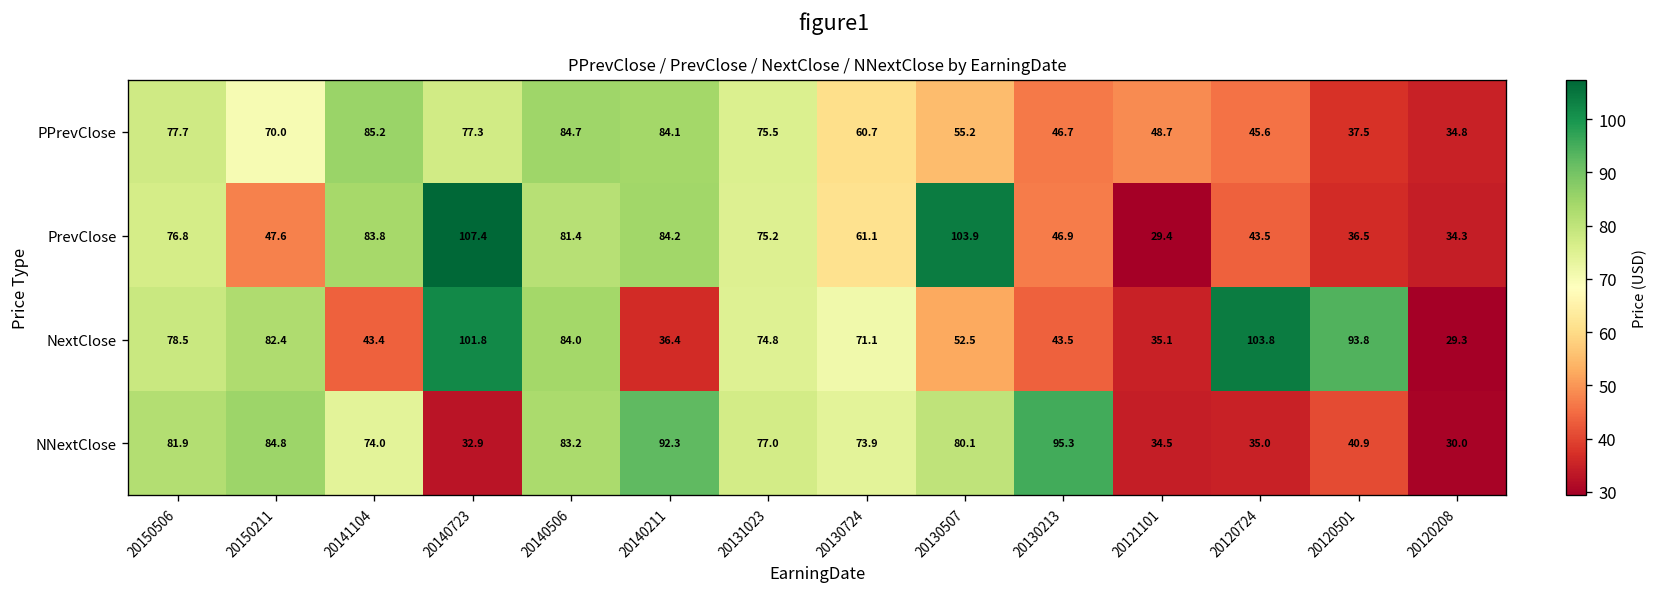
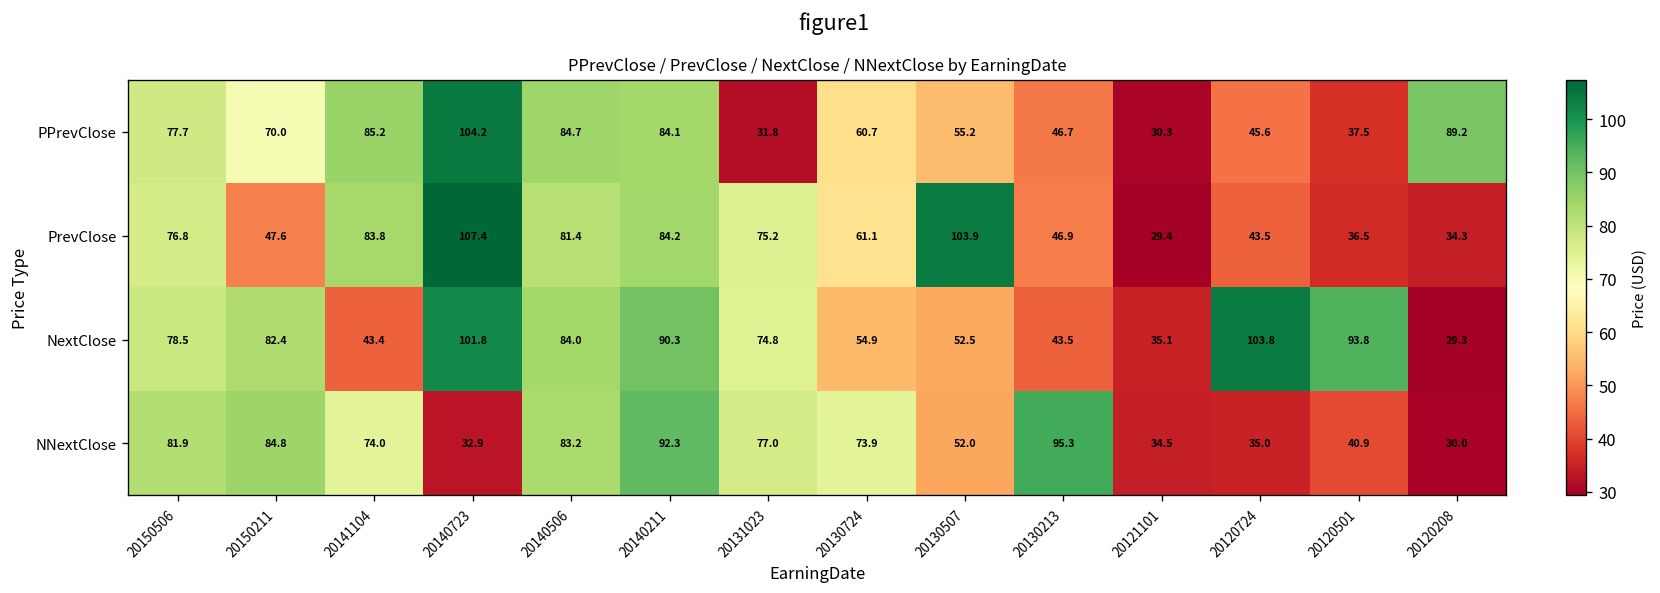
PPrevClose, 20140723: 77.3 -> 104.2
PPrevClose, 20131023: 75.5 -> 31.8
PPrevClose, 20121101: 48.7 -> 30.3
PPrevClose, 20120208: 34.8 -> 89.2
NextClose, 20140211: 36.4 -> 90.3
NextClose, 20130724: 71.1 -> 54.9
NNextClose, 20130507: 80.1 -> 52.0
